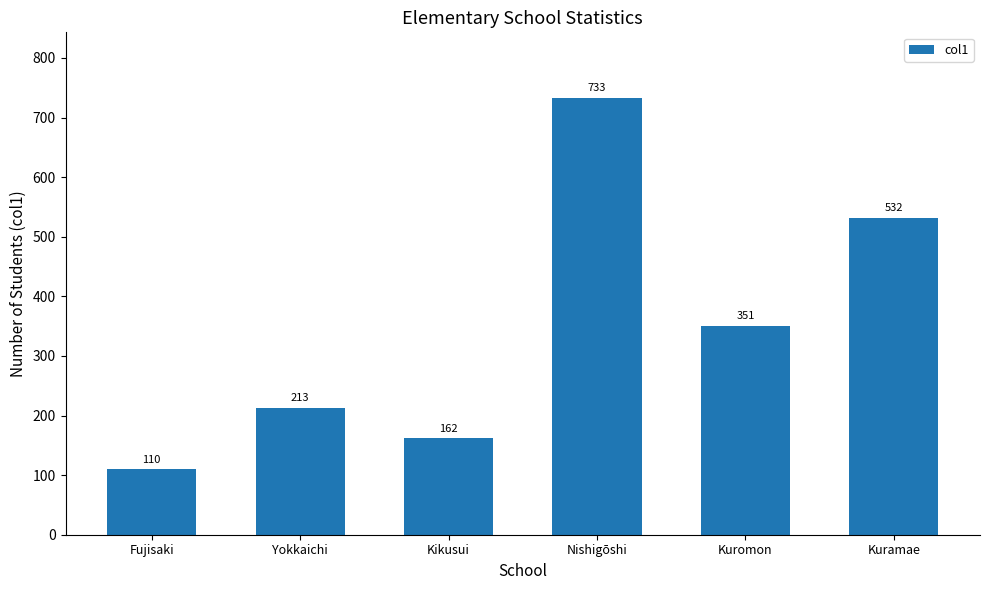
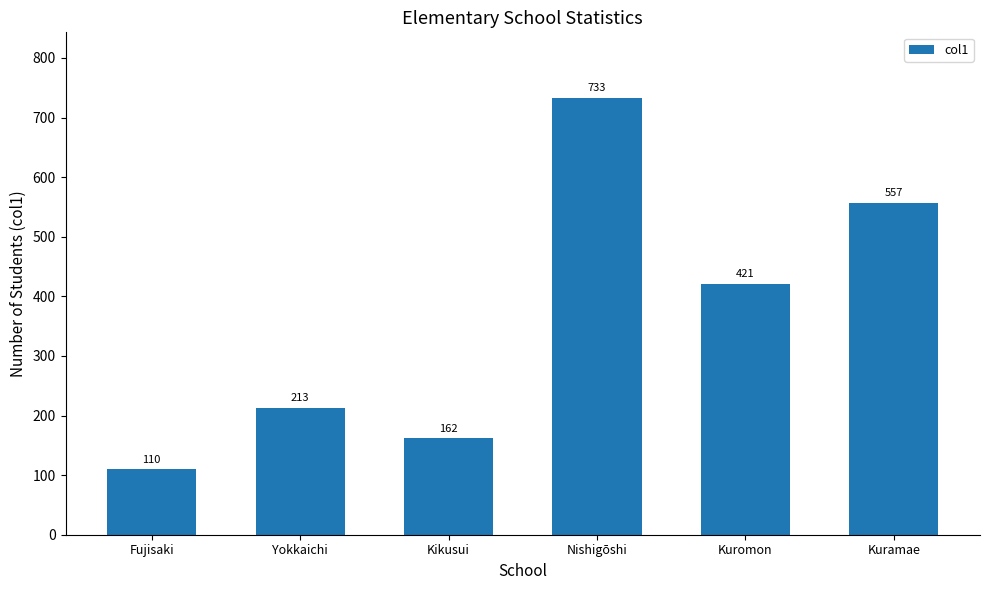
Kuromon: 351 -> 421
Kuramae: 532 -> 557
